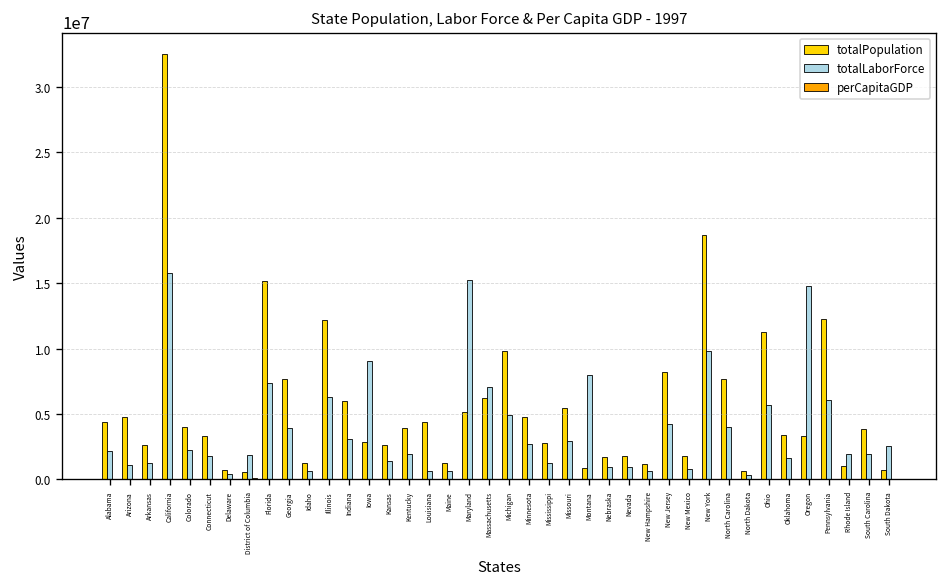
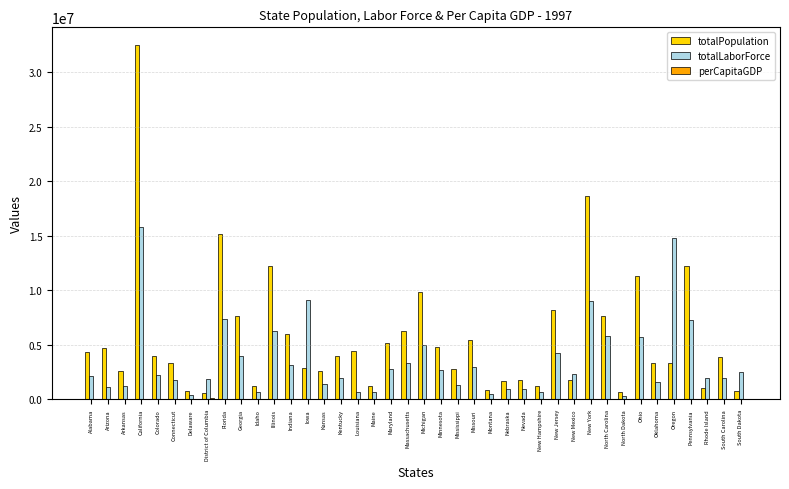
totalLaborForce, Maryland: 15200000 -> 2800000
totalLaborForce, Massachusetts: 7000000 -> 3300000
totalLaborForce, Montana: 8000000 -> 500000
totalLaborForce, New Mexico: 800000 -> 2300000
totalLaborForce, New York: 9800000 -> 9000000
totalLaborForce, North Carolina: 4000000 -> 5800000
totalLaborForce, Pennsylvania: 6100000 -> 7200000
